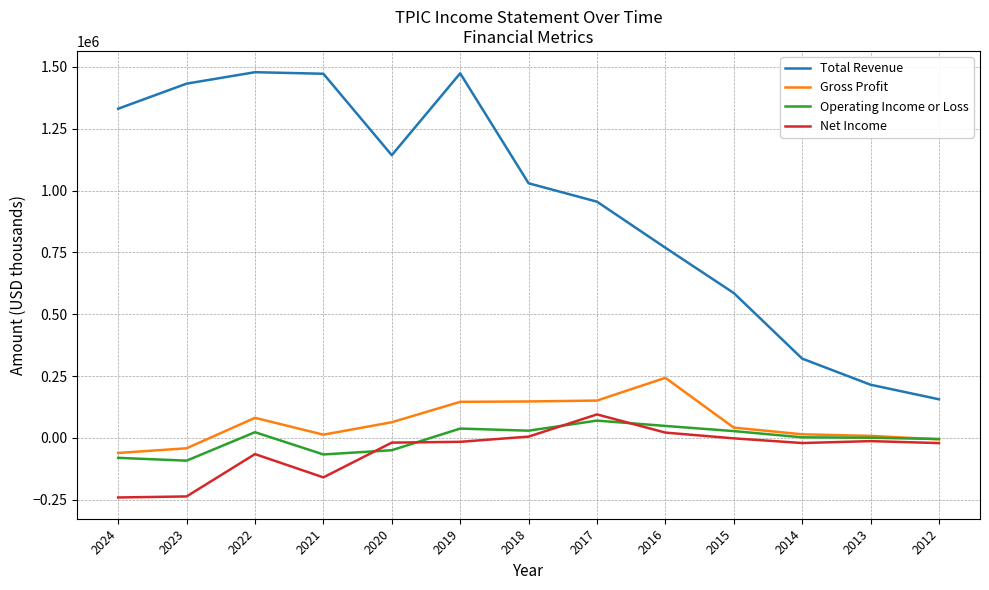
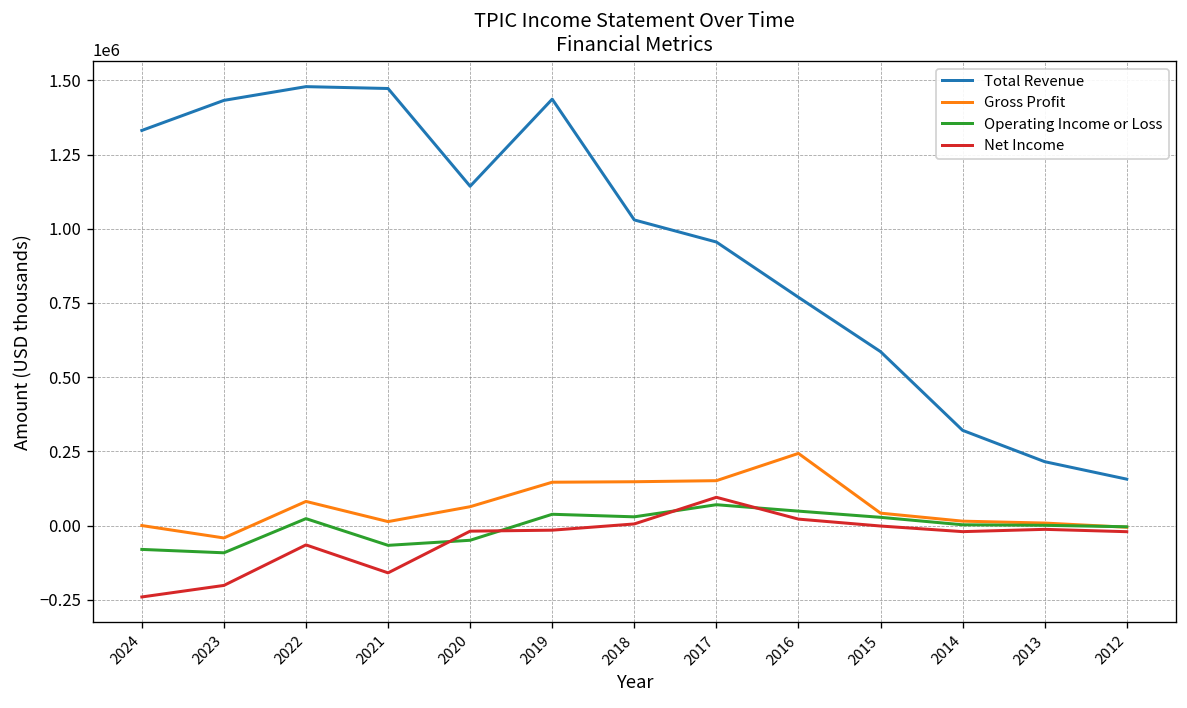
Gross Profit, 2024: -60000 -> 0
Net Income, 2023: -240000 -> -200000
Total Revenue, 2019: 1470000 -> 1440000
